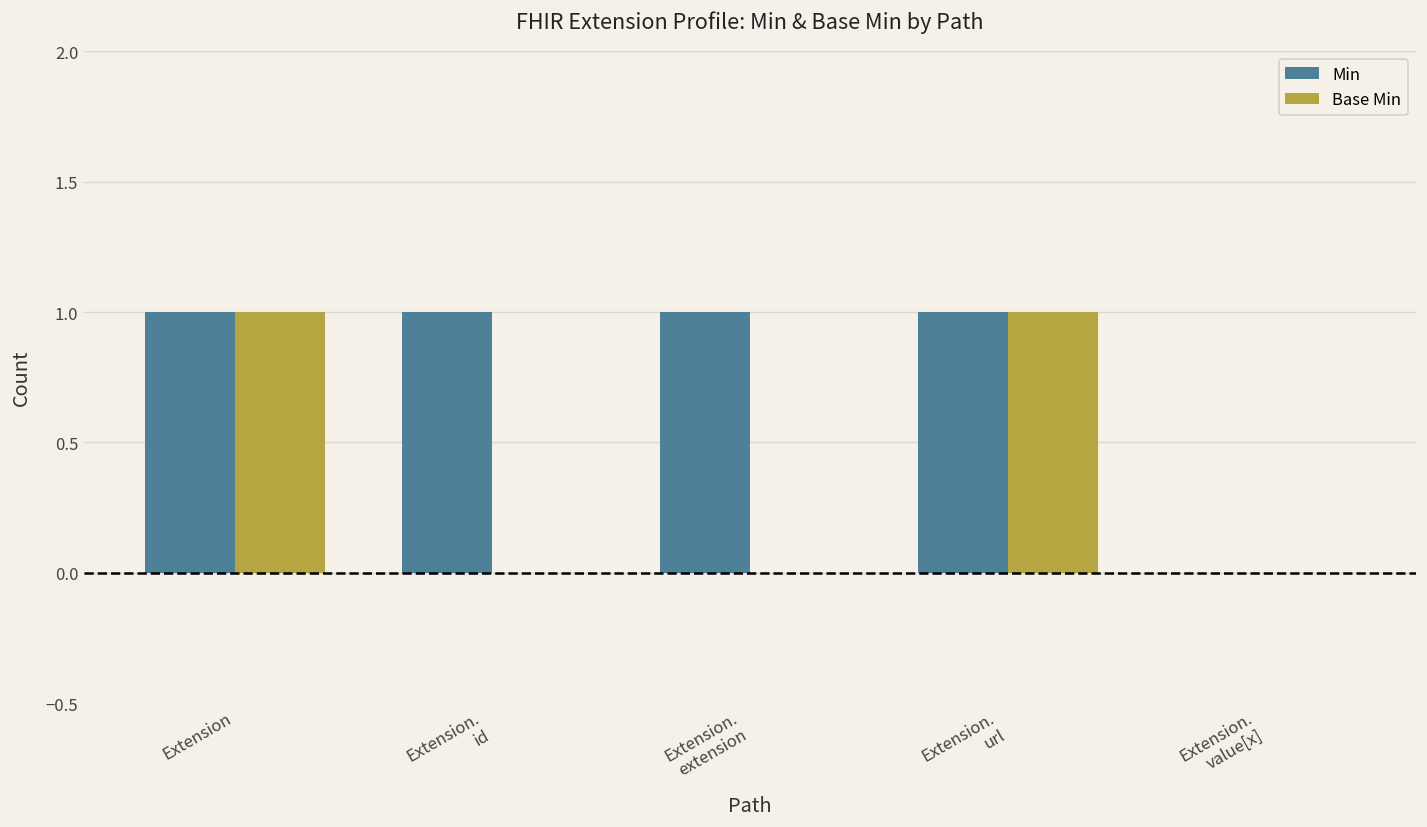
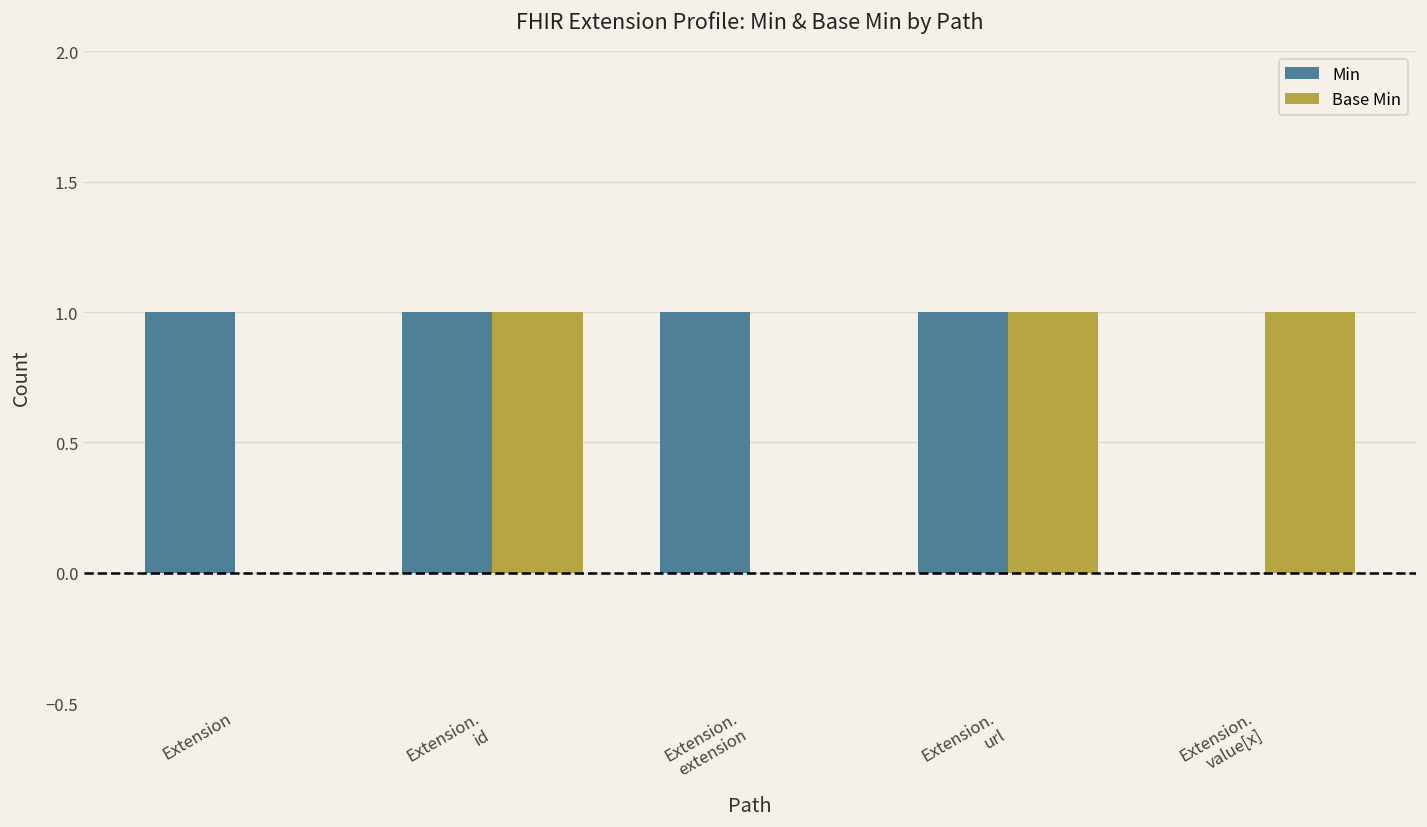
Base Min, Extension: 1 -> 0
Base Min, Extension. id: 0 -> 1
Base Min, Extension. value[x]: 0 -> 1
